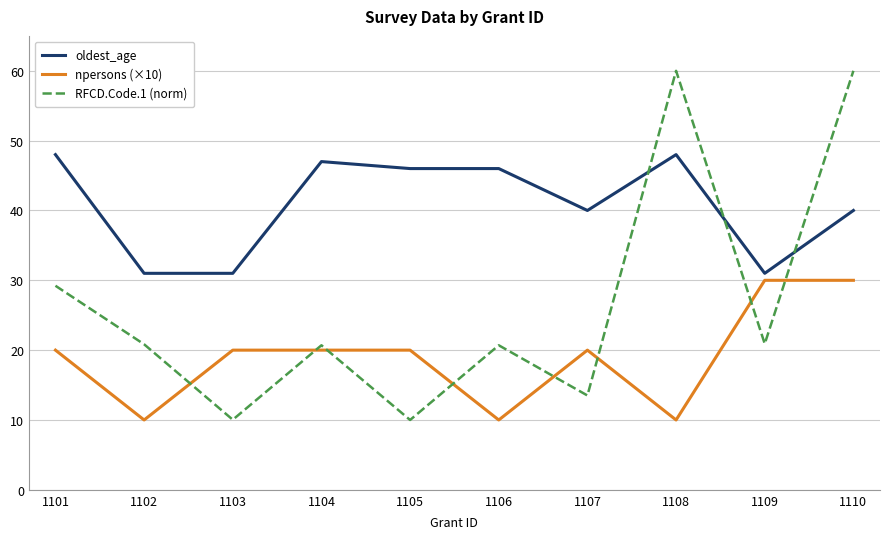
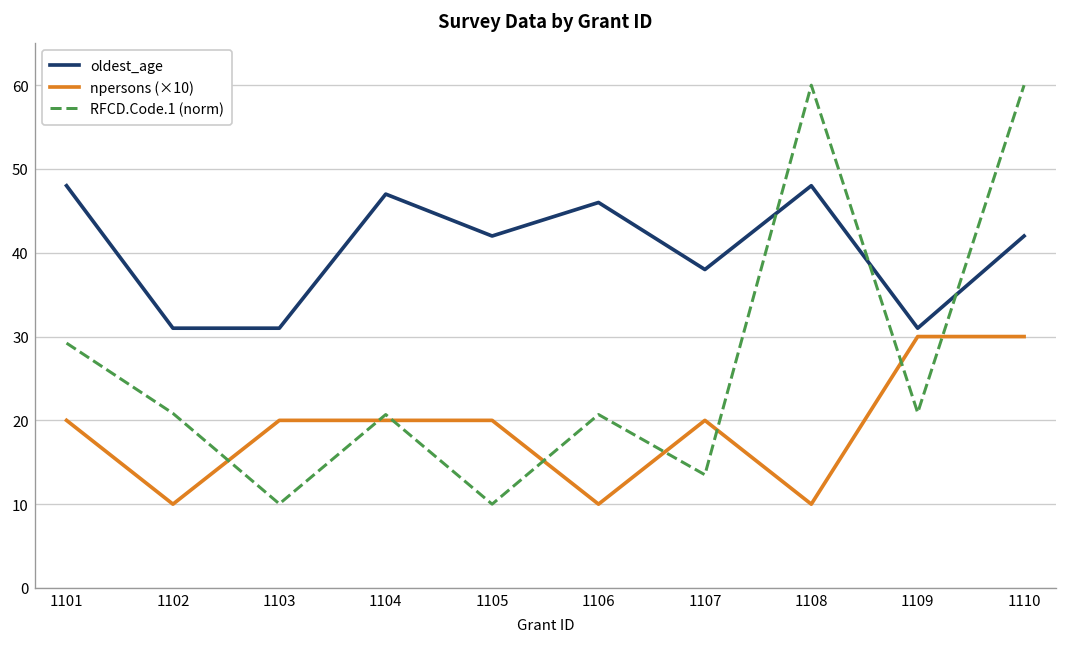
oldest_age, 1105: 46 -> 42
oldest_age, 1107: 40 -> 38
oldest_age, 1110: 40 -> 42
